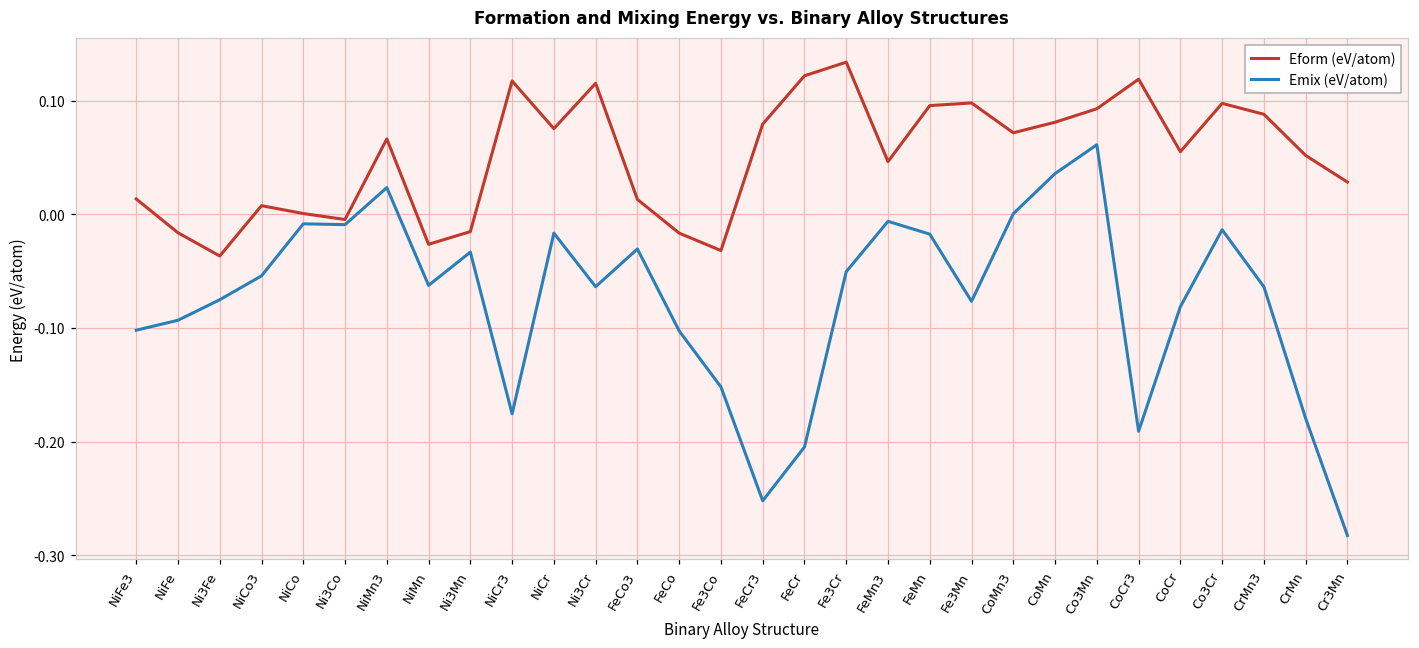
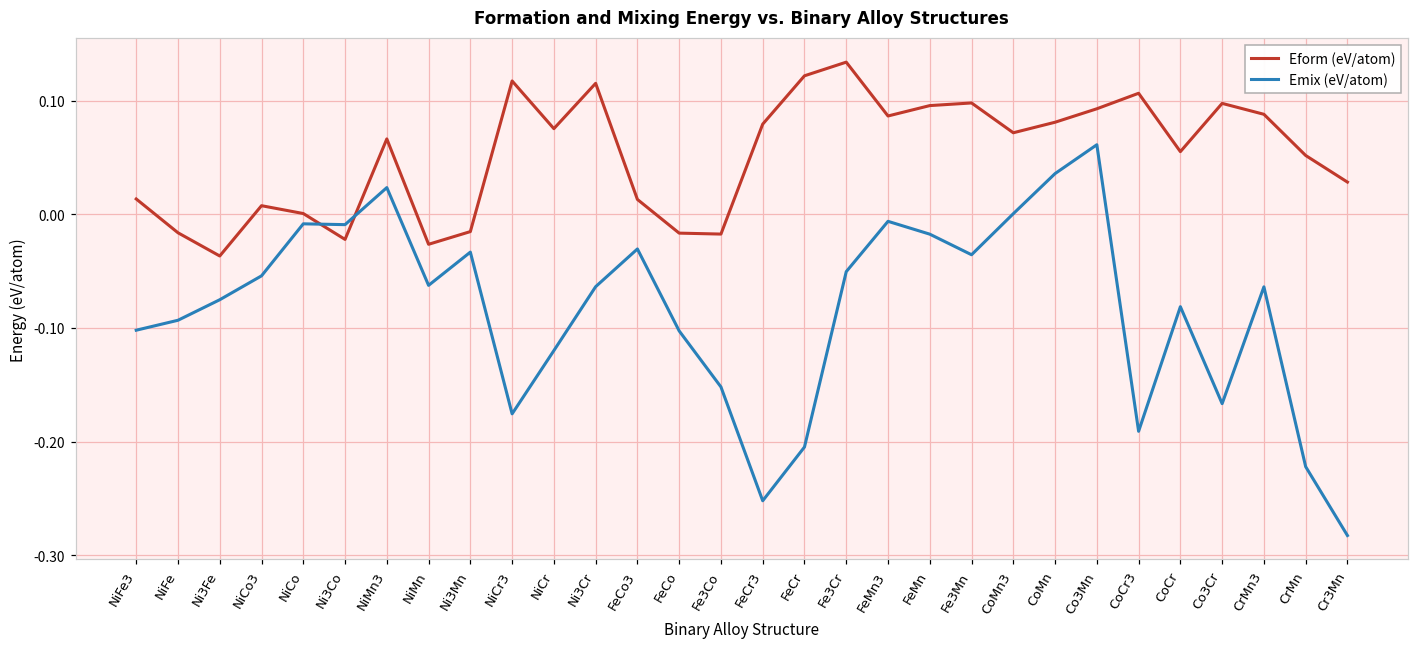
Eform (eV/atom), Ni3Co: -0.004 -> -0.022
Emix (eV/atom), NiCr: -0.016 -> -0.120
Eform (eV/atom), Fe3Co: -0.032 -> -0.017
Eform (eV/atom), FeMn3: 0.047 -> 0.087
Emix (eV/atom), Fe3Mn: -0.076 -> -0.036
Eform (eV/atom), CoCr3: 0.119 -> 0.107
Emix (eV/atom), Co3Cr: -0.014 -> -0.167
Emix (eV/atom), CrMn: -0.180 -> -0.222
